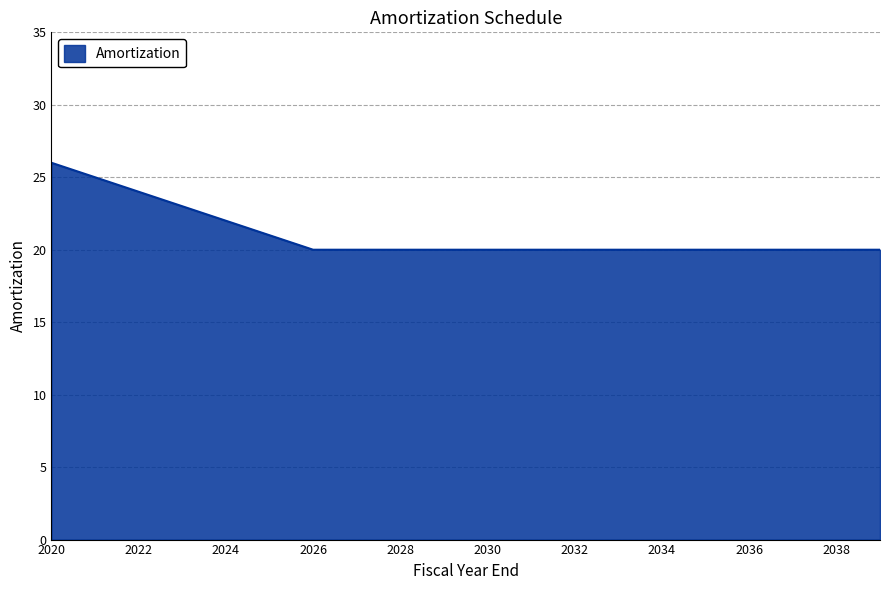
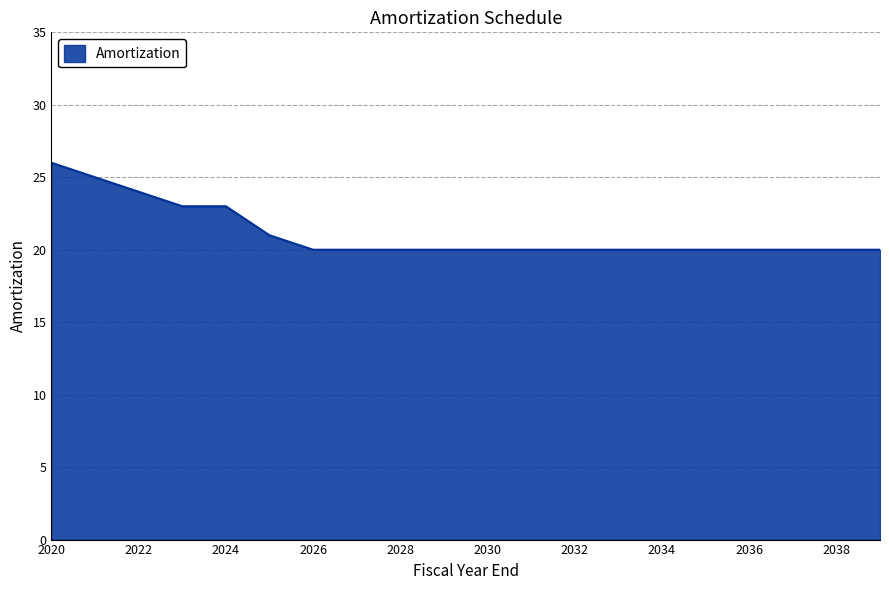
2024: 22 -> 23
